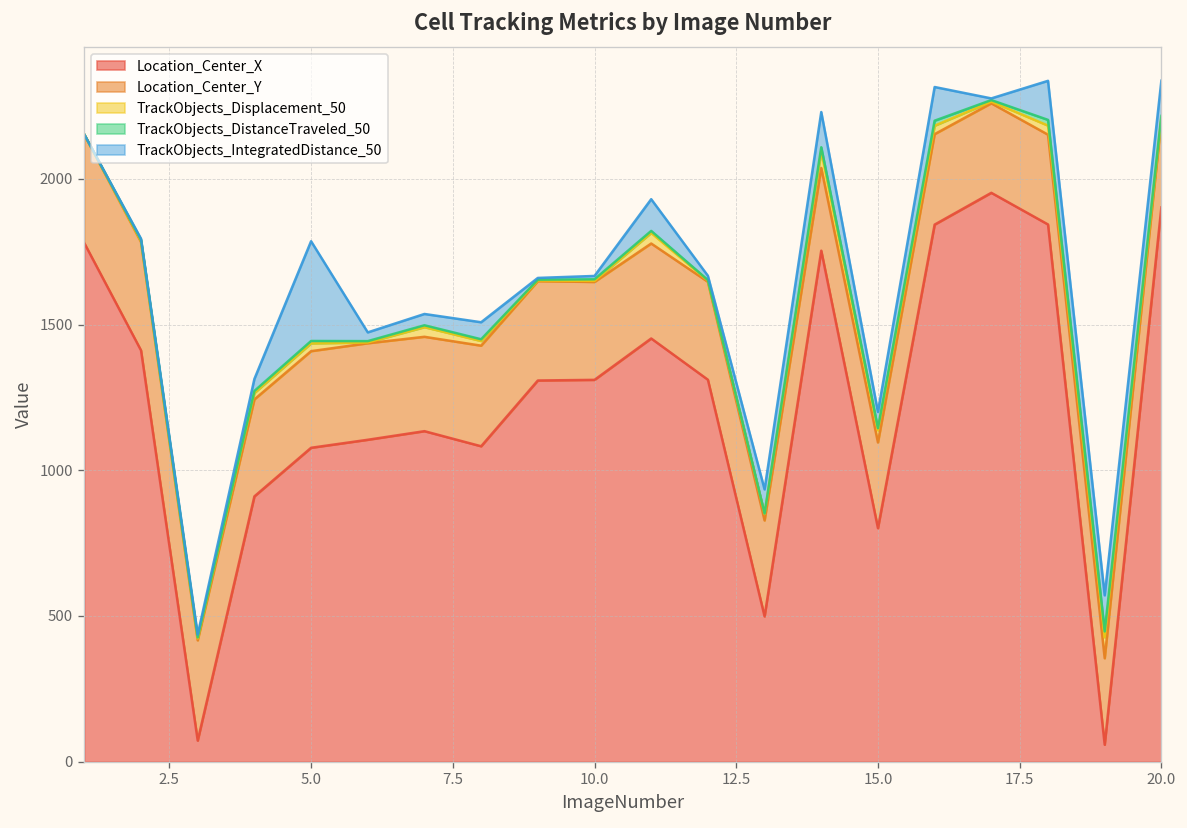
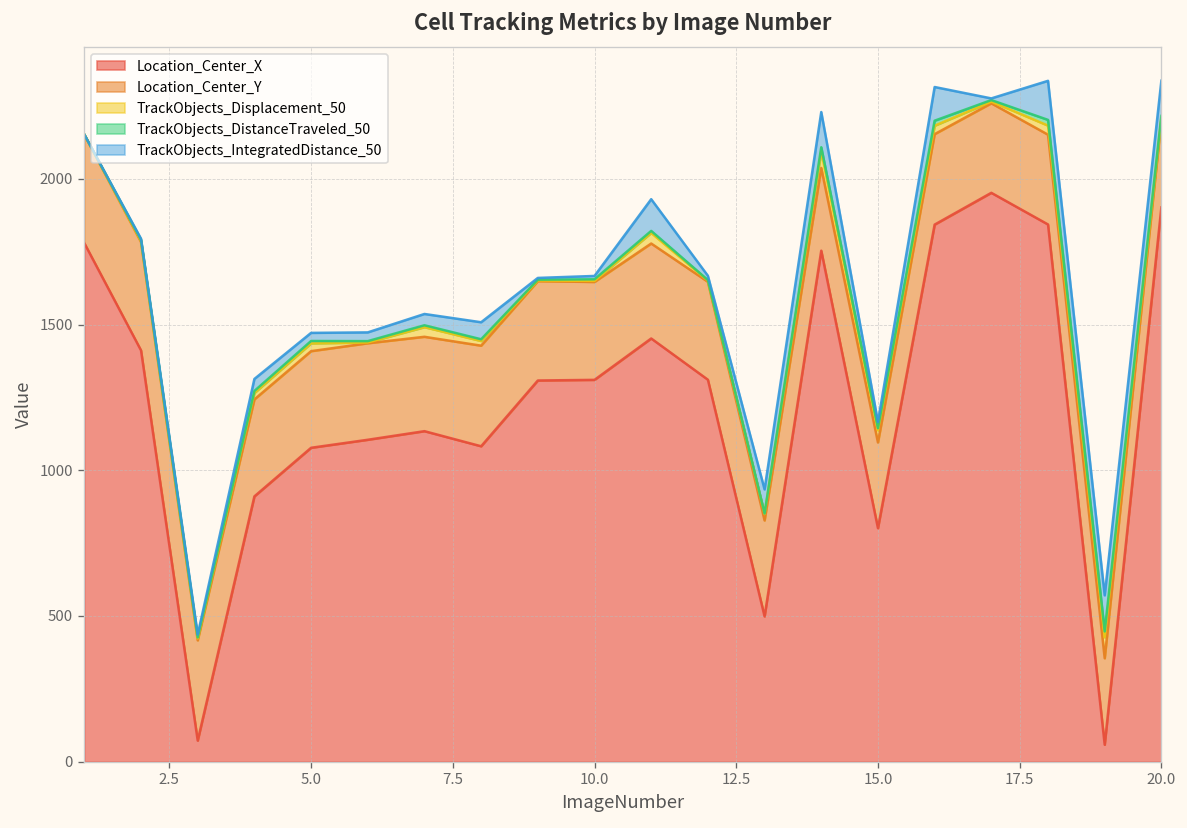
TrackObjects_IntegratedDistance_50, 5.0: 340 -> 30
TrackObjects_IntegratedDistance_50, 15.0: 60 -> 20
